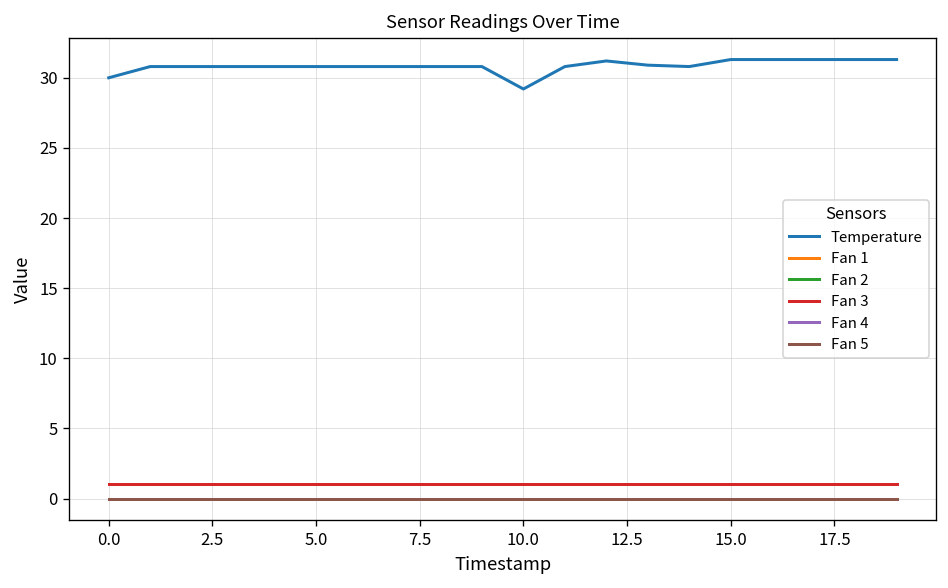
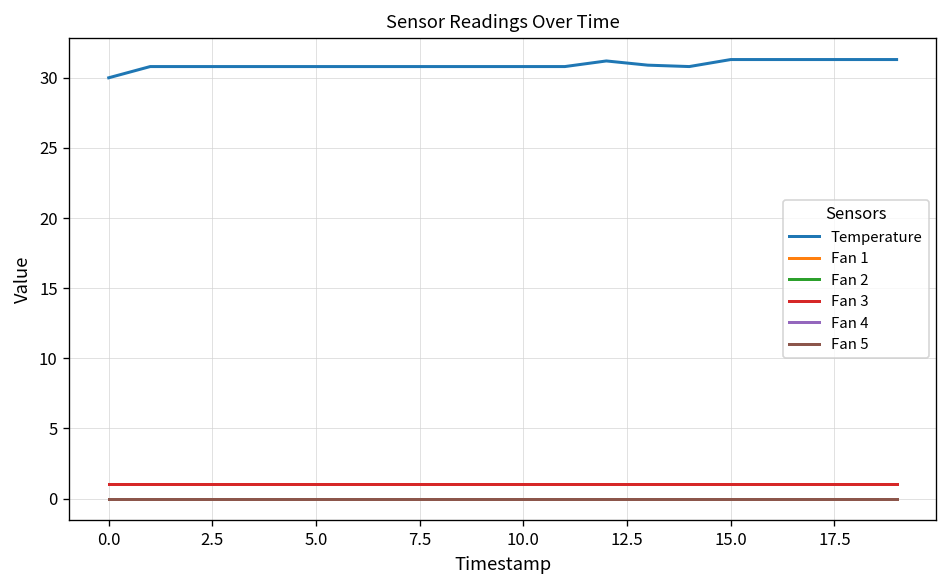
Temperature, 10.0: 29.2 -> 30.8
